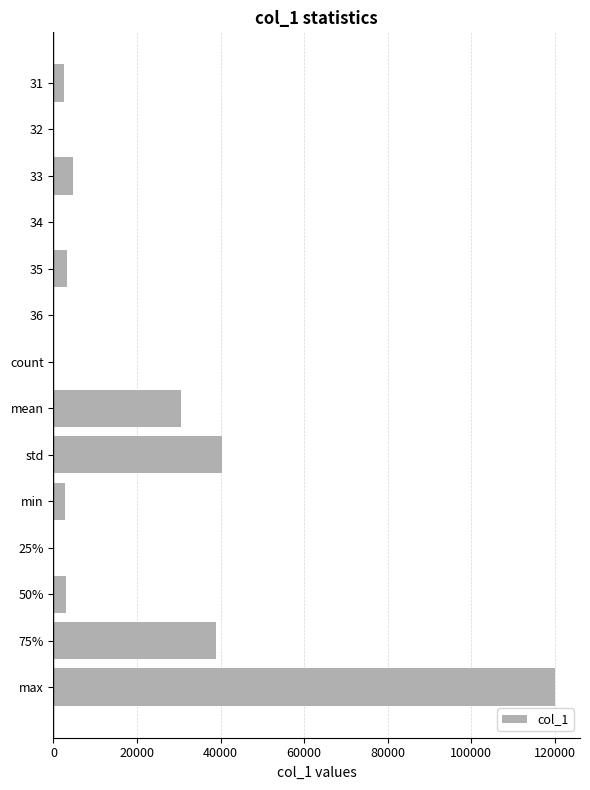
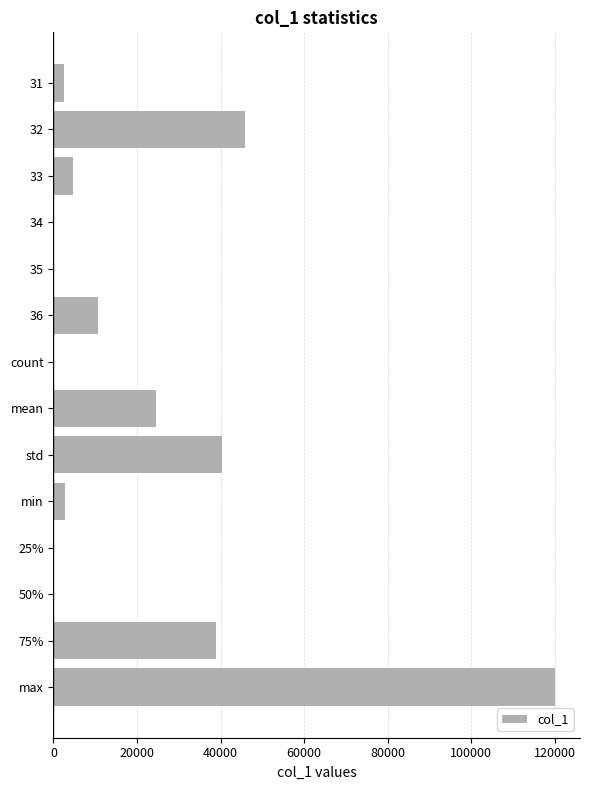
32: 0 -> 46000
35: 3000 -> 0
36: 0 -> 11000
mean: 31000 -> 25000
50%: 3000 -> 0
